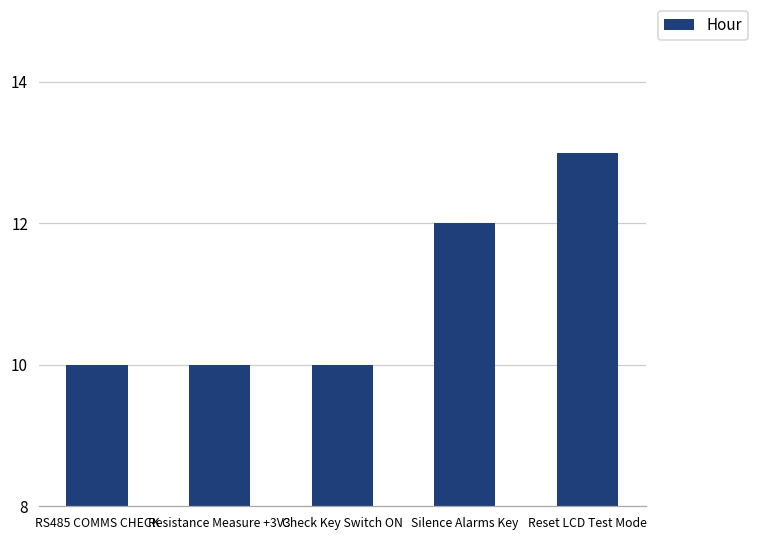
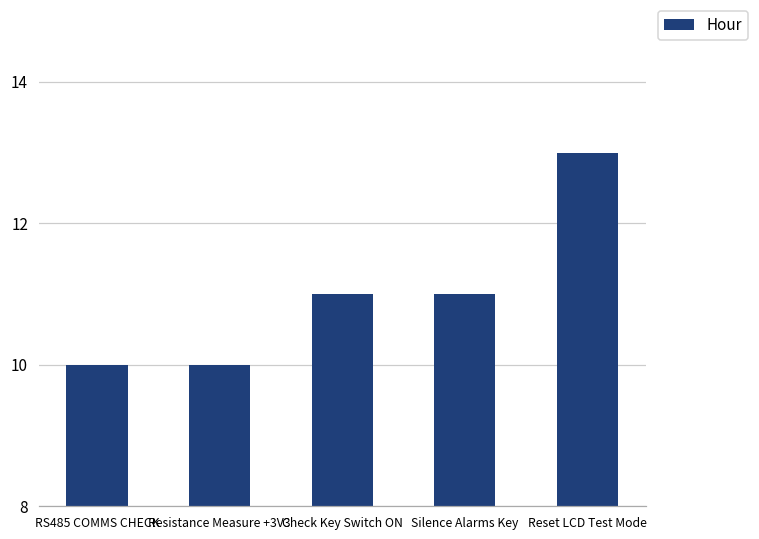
Check Key Switch ON: 10 -> 11
Silence Alarms Key: 12 -> 11
